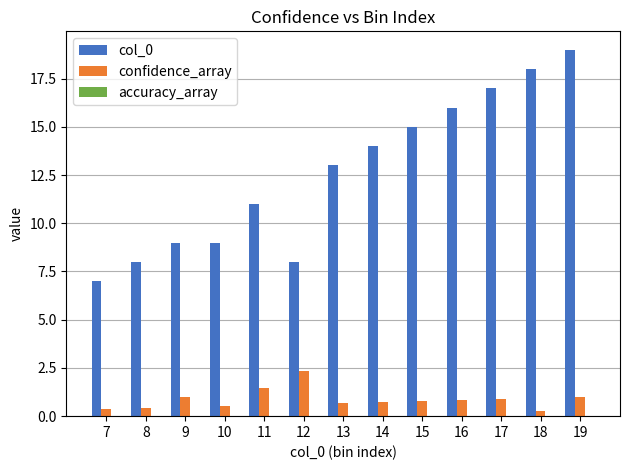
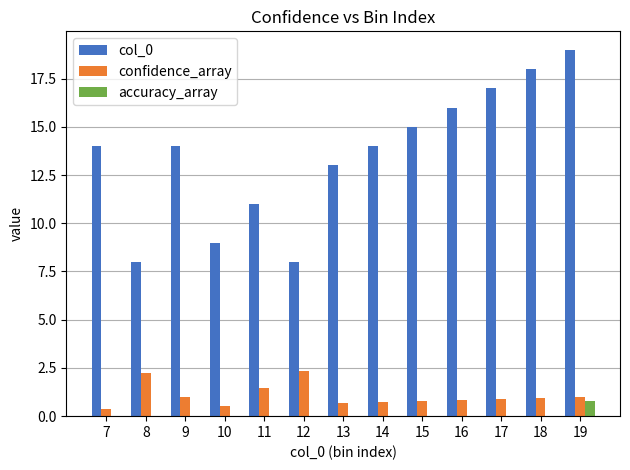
col_0, 7: 7 -> 14
confidence_array, 8: 0.4 -> 2.3
col_0, 9: 9 -> 14
confidence_array, 18: 0.3 -> 0.9
accuracy_array, 19: 0.0 -> 0.8
